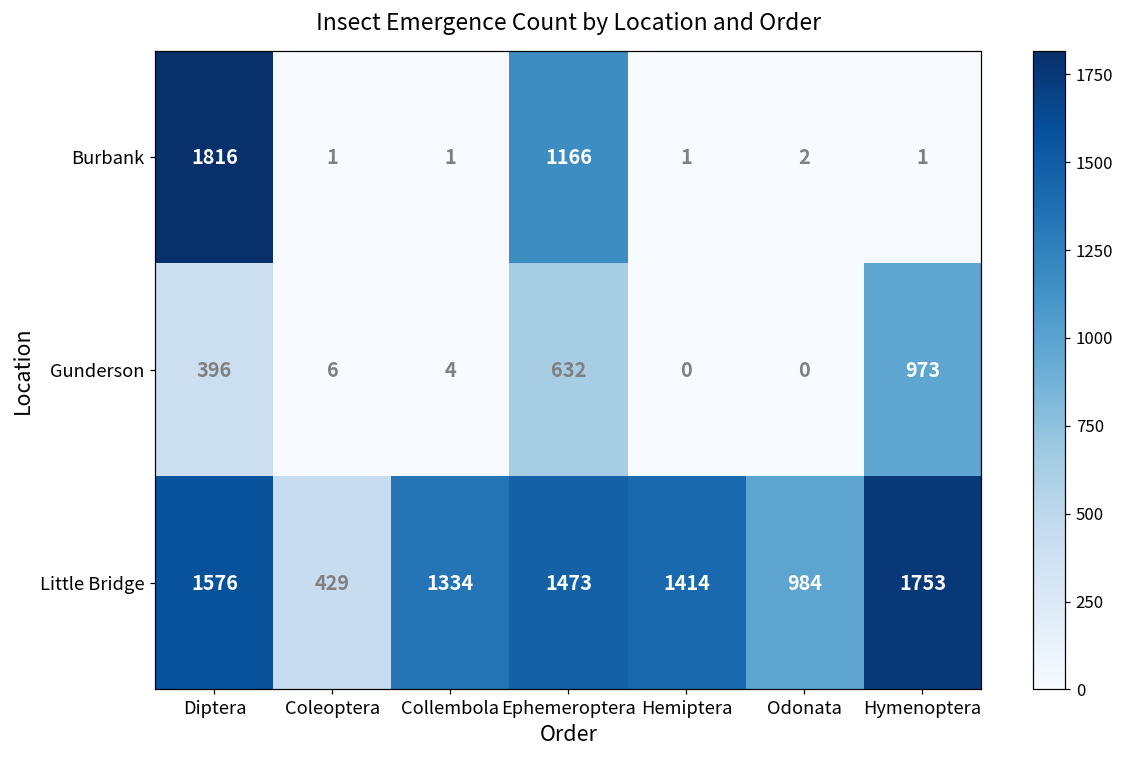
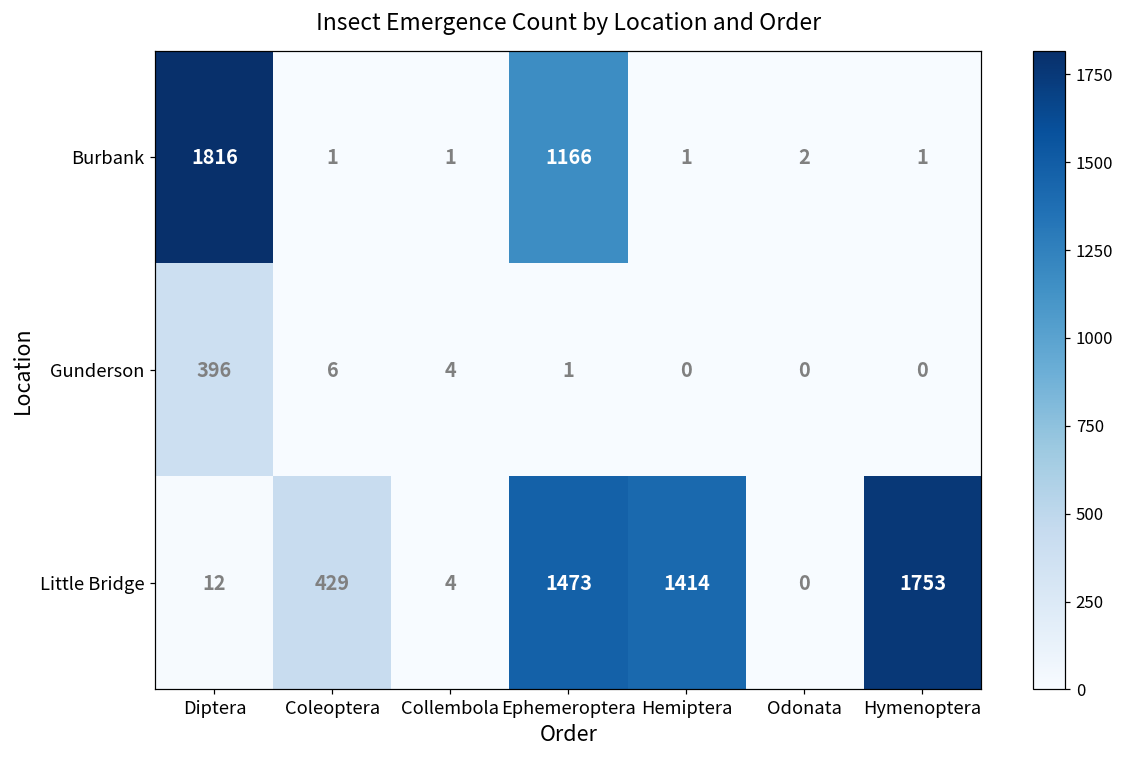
Gunderson, Ephemeroptera: 632 -> 1
Gunderson, Hymenoptera: 973 -> 0
Little Bridge, Diptera: 1576 -> 12
Little Bridge, Collembola: 1334 -> 4
Little Bridge, Odonata: 984 -> 0
